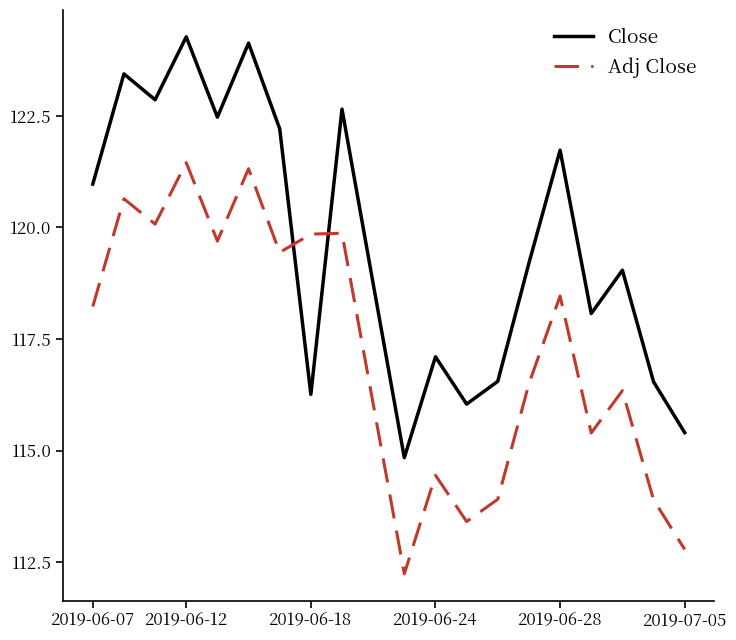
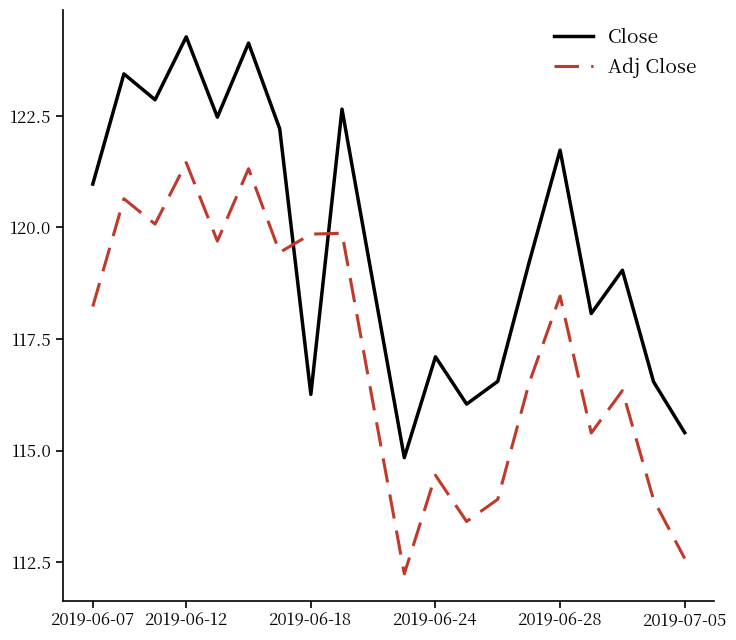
Adj Close, 2019-07-05: 112.8 -> 112.6
